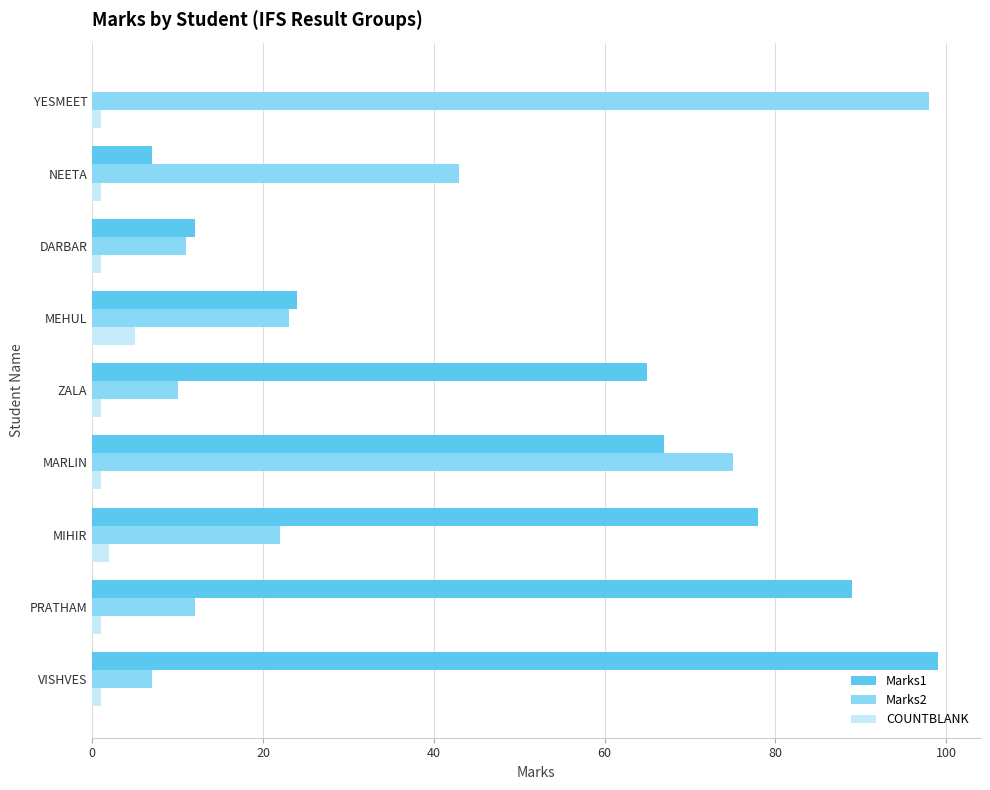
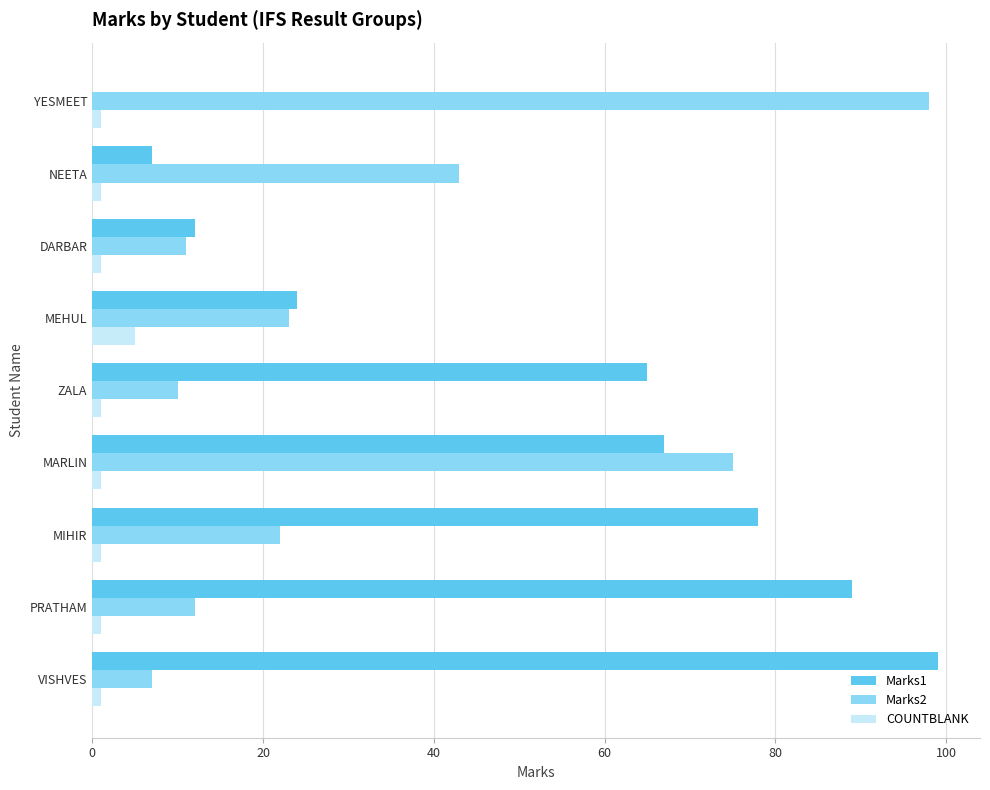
COUNTBLANK, MIHIR: 2 -> 1
